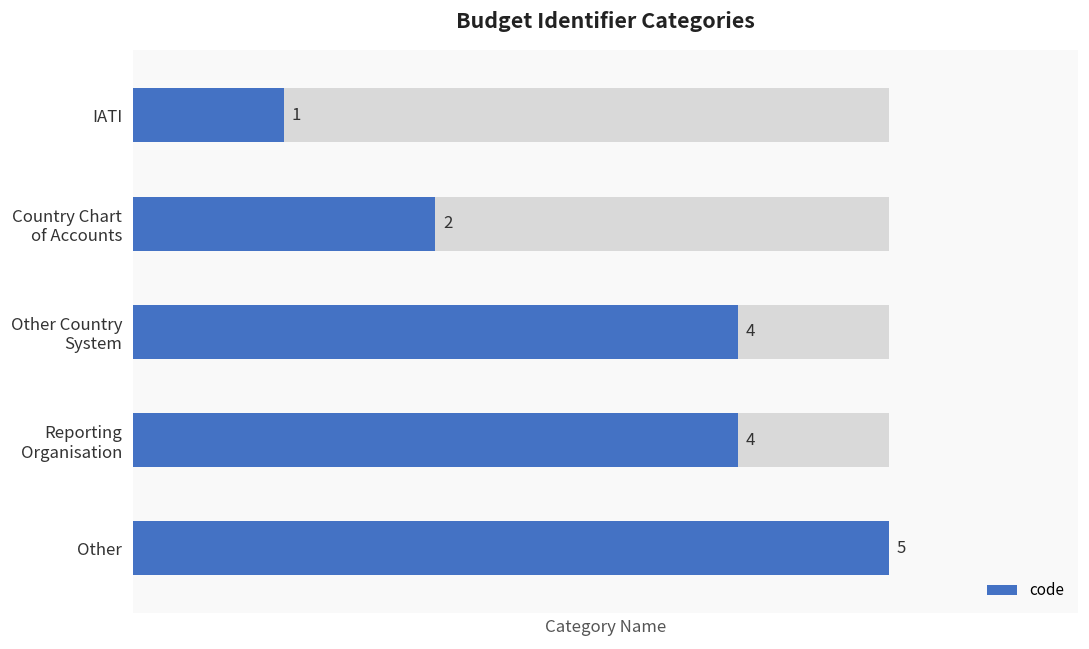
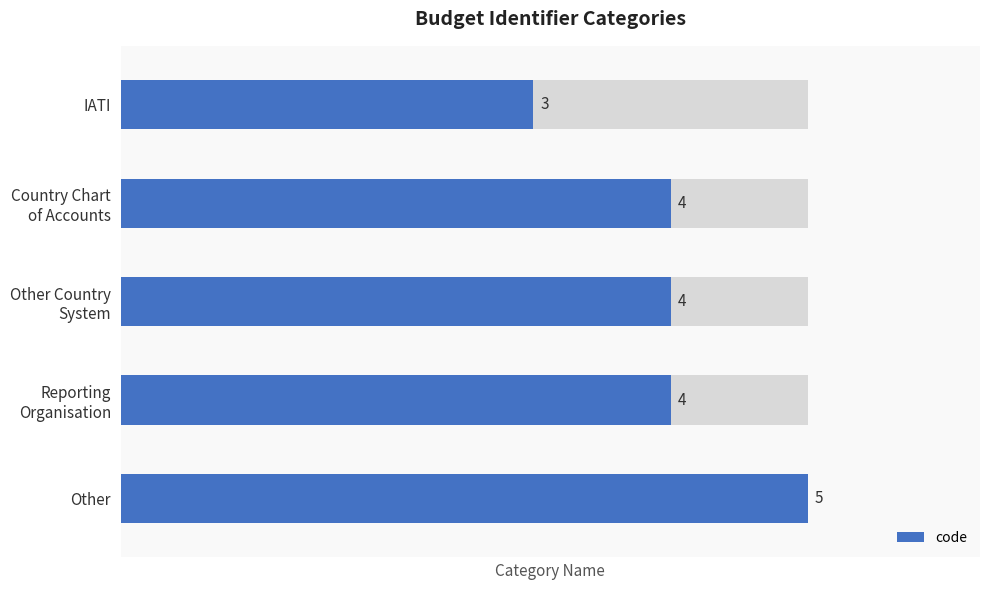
code, IATI: 1 -> 3
code, Country Chart of Accounts: 2 -> 4
